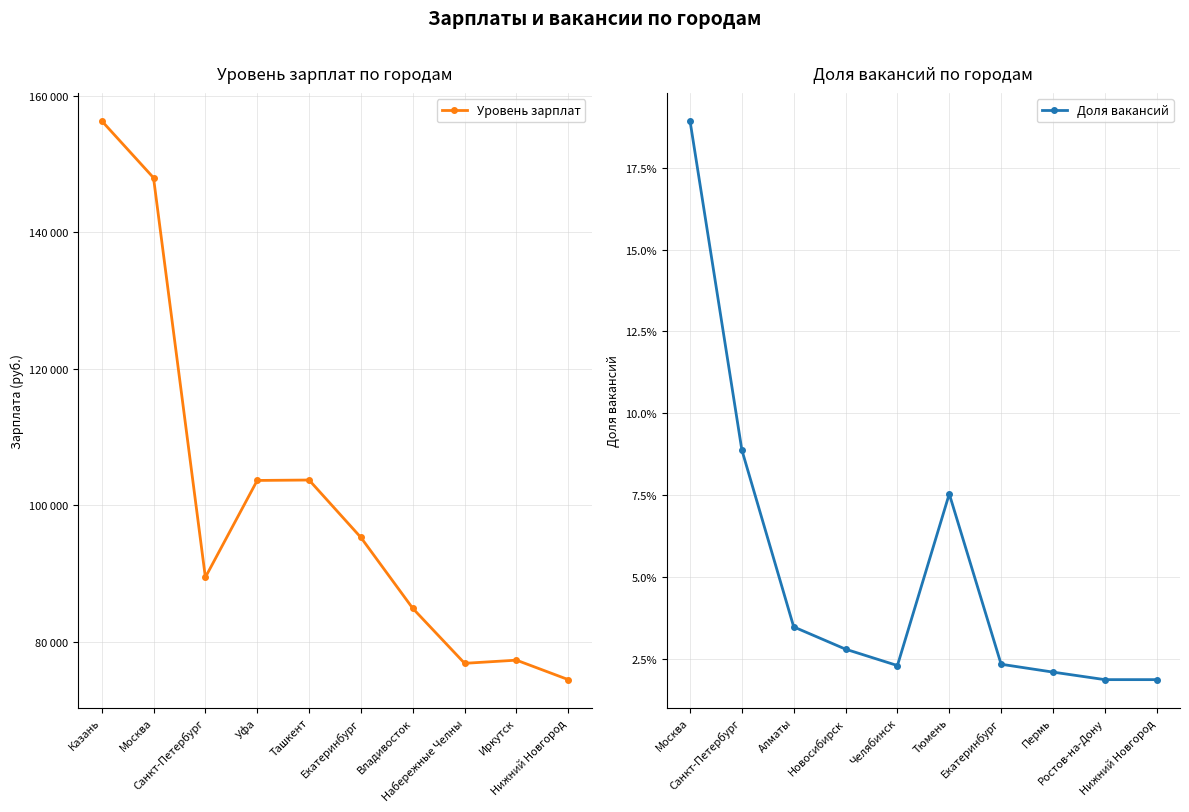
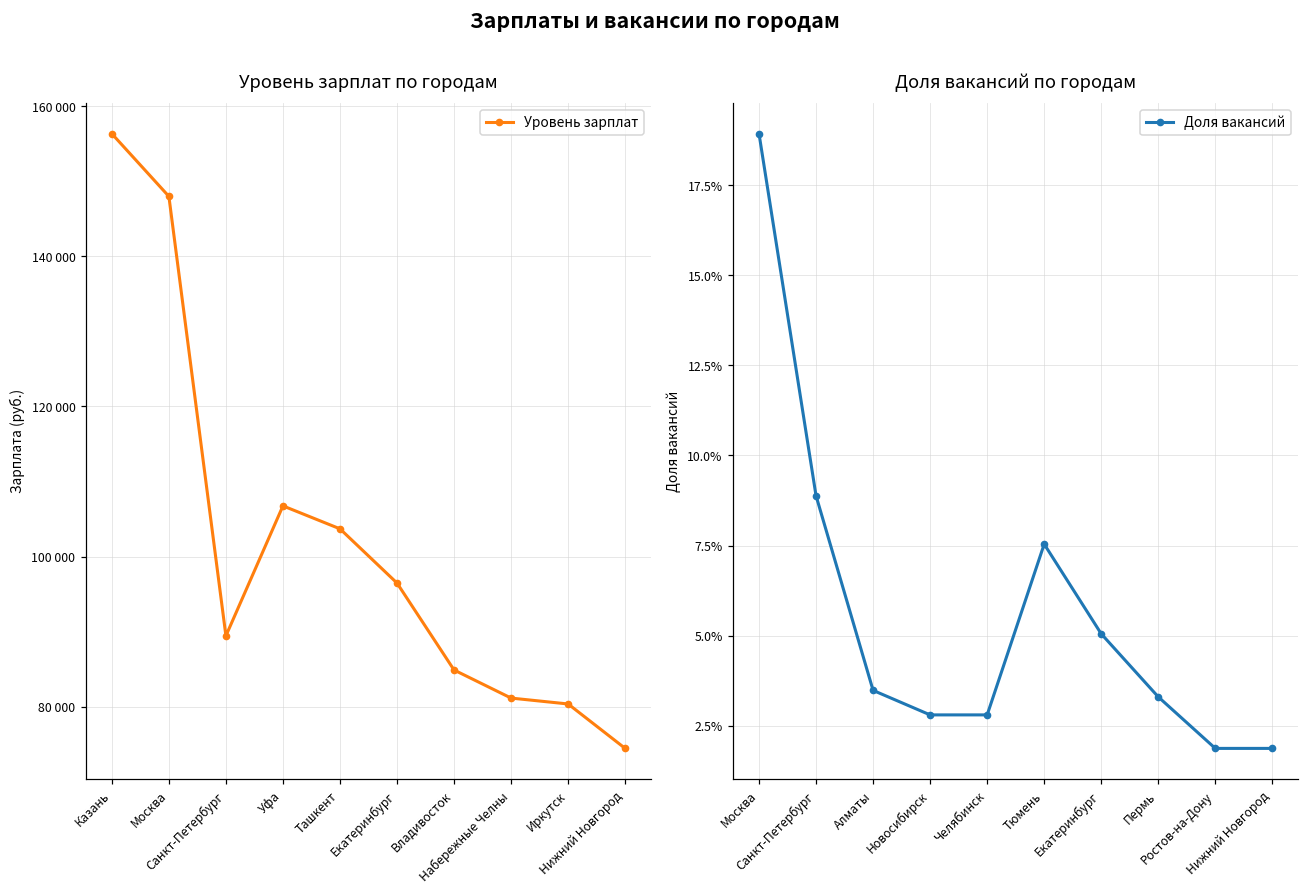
Уровень зарплат по городам, Уфа: 104000 -> 107000
Уровень зарплат по городам, Екатеринбург: 95000 -> 96000
Уровень зарплат по городам, Набережные Челны: 77000 -> 81000
Уровень зарплат по городам, Иркутск: 77000 -> 80000
Доля вакансий по городам, Челябинск: 2.3% -> 2.8%
Доля вакансий по городам, Екатеринбург: 2.3% -> 5.1%
Доля вакансий по городам, Пермь: 2.1% -> 3.3%
